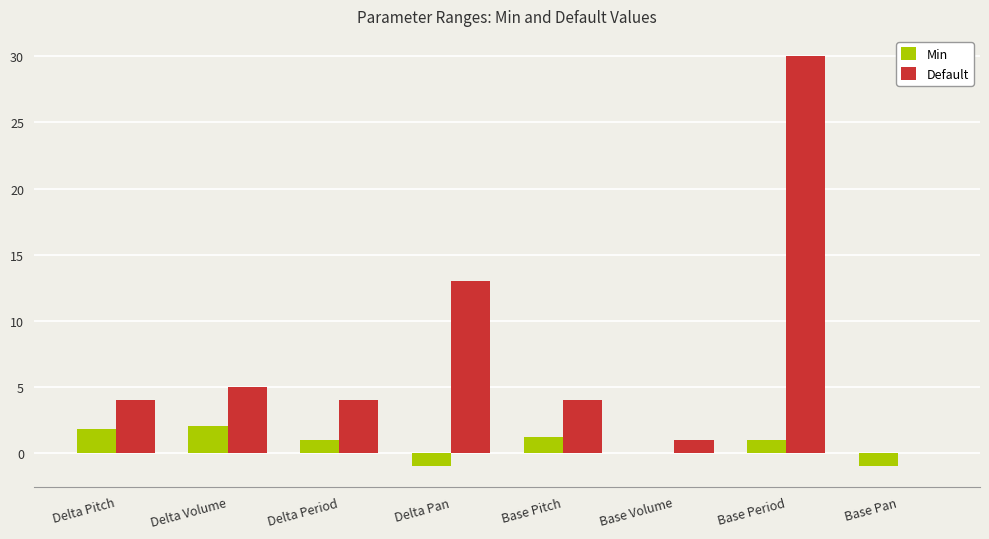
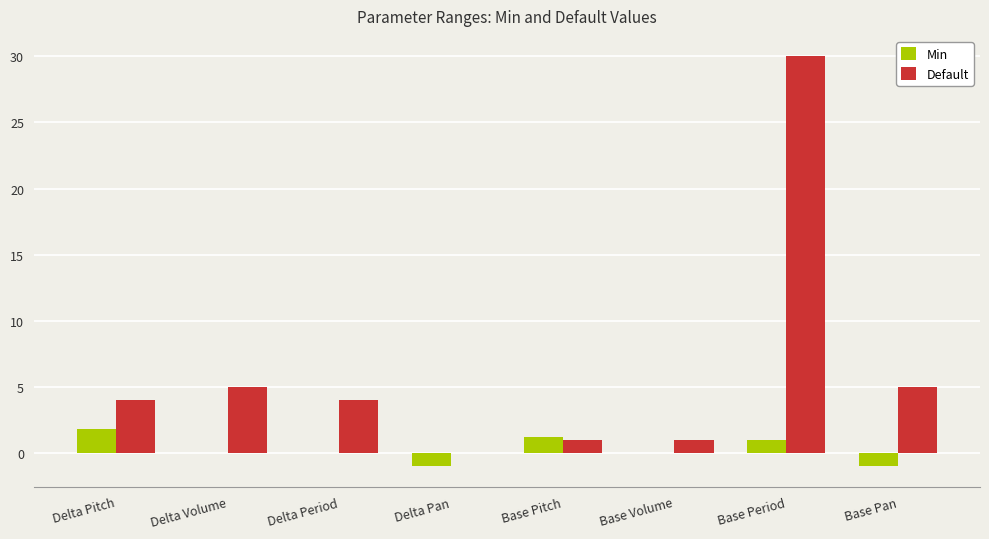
Min, Delta Volume: 2 -> 0
Min, Delta Period: 1 -> 0
Default, Delta Pan: 13 -> 0
Default, Base Pitch: 4 -> 1
Default, Base Pan: 0 -> 5
